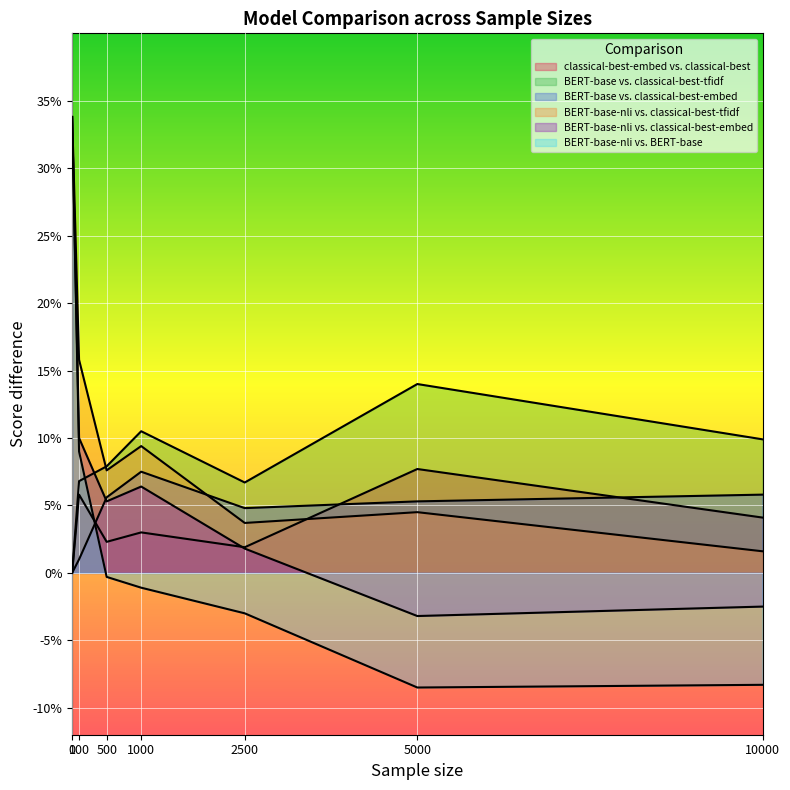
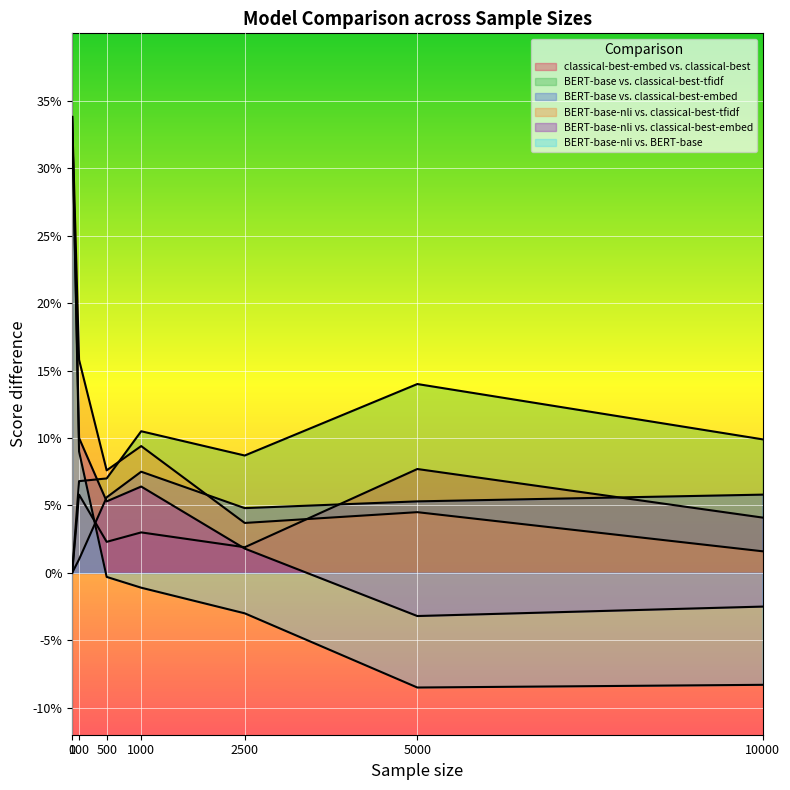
BERT-base vs. classical-best-tfidf, 500: 7.9% -> 7.0%
BERT-base vs. classical-best-tfidf, 2500: 6.7% -> 8.7%
